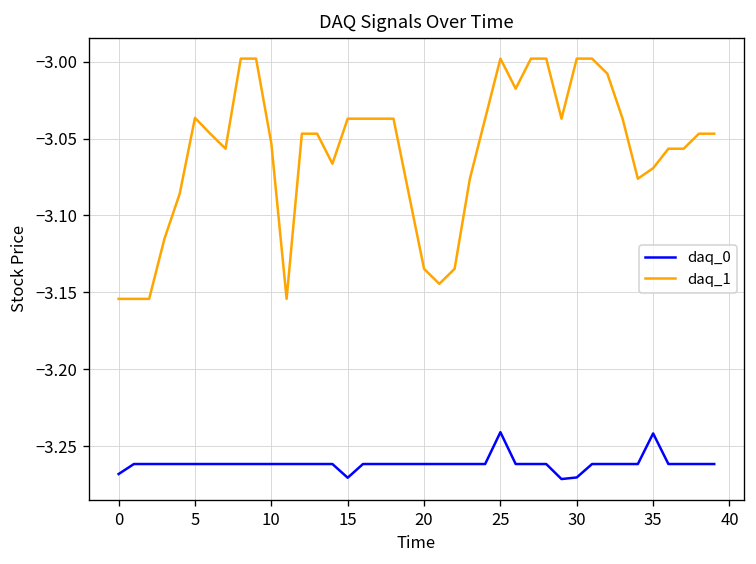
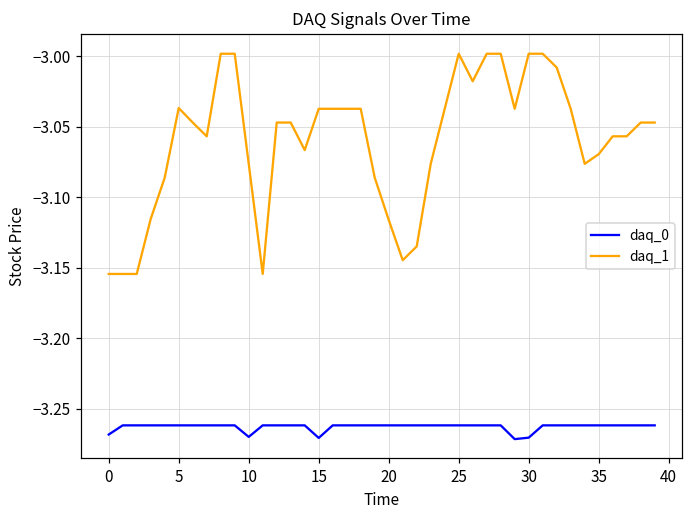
daq_0, 10: -3.262 -> -3.270
daq_1, 10: -3.053 -> -3.076
daq_1, 20: -3.135 -> -3.116
daq_0, 25: -3.241 -> -3.262
daq_0, 35: -3.242 -> -3.262
